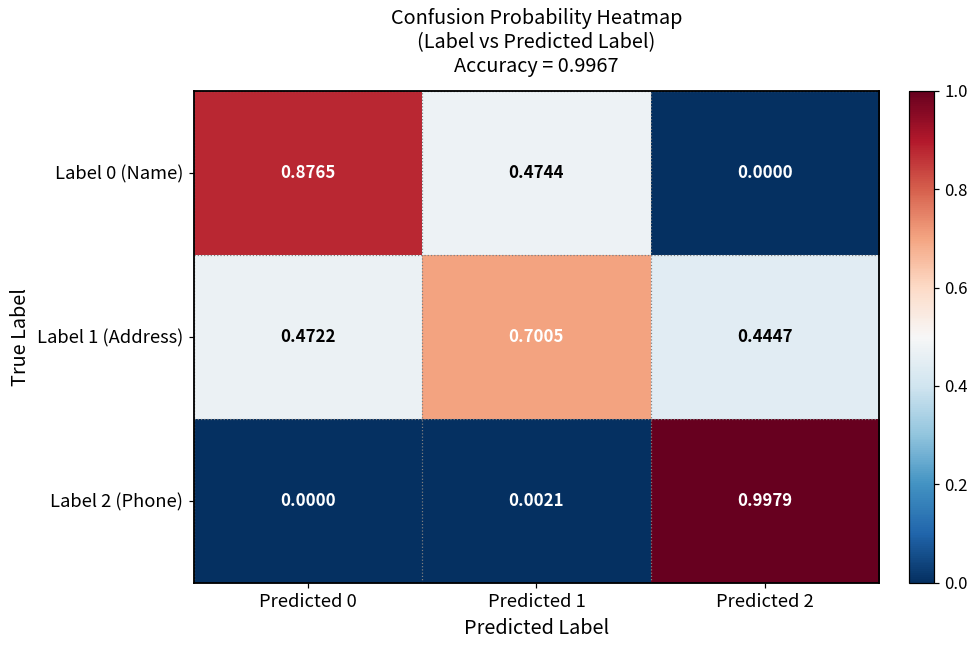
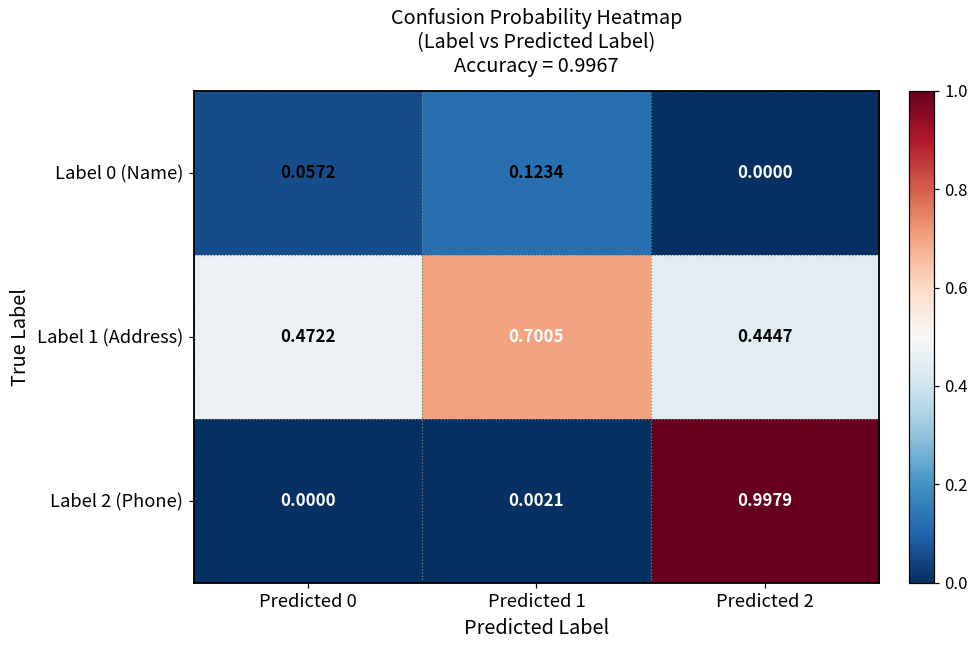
Label 0 (Name), Predicted 0: 0.8765 -> 0.0572
Label 0 (Name), Predicted 1: 0.4744 -> 0.1234
